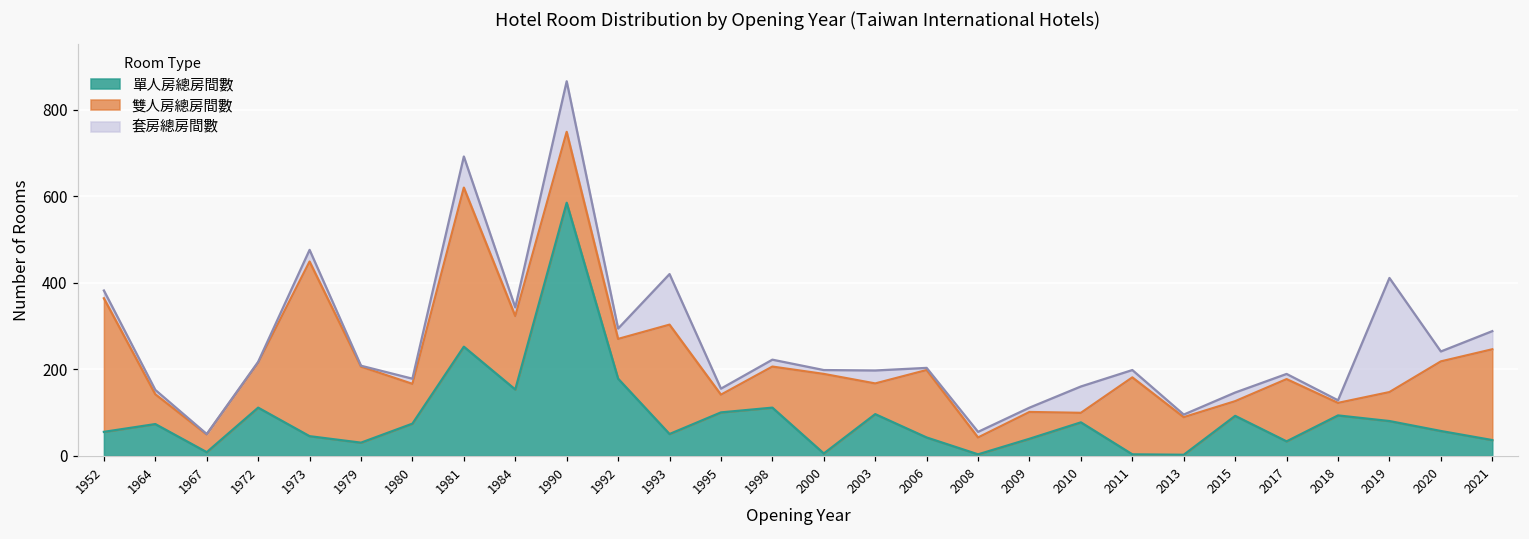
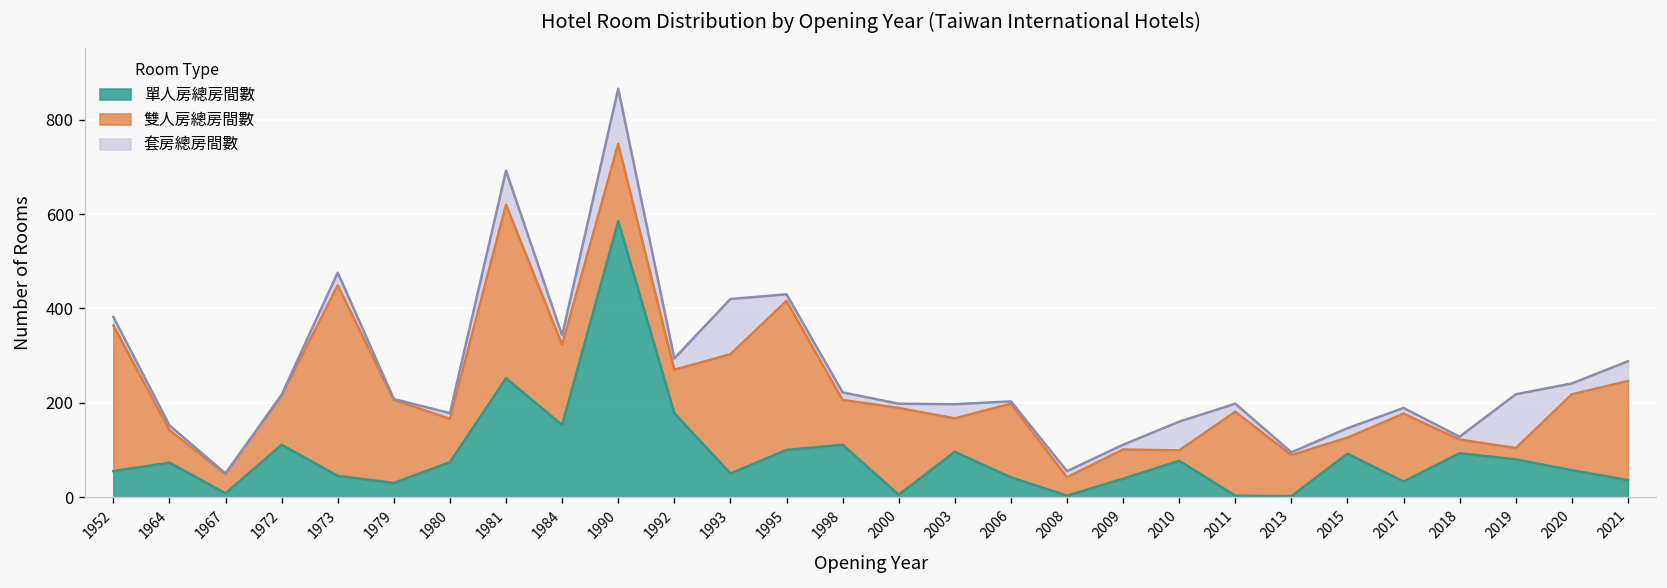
雙人房總房間數, 1995: 40 -> 320
雙人房總房間數, 2019: 70 -> 20
套房總房間數, 2019: 260 -> 110
